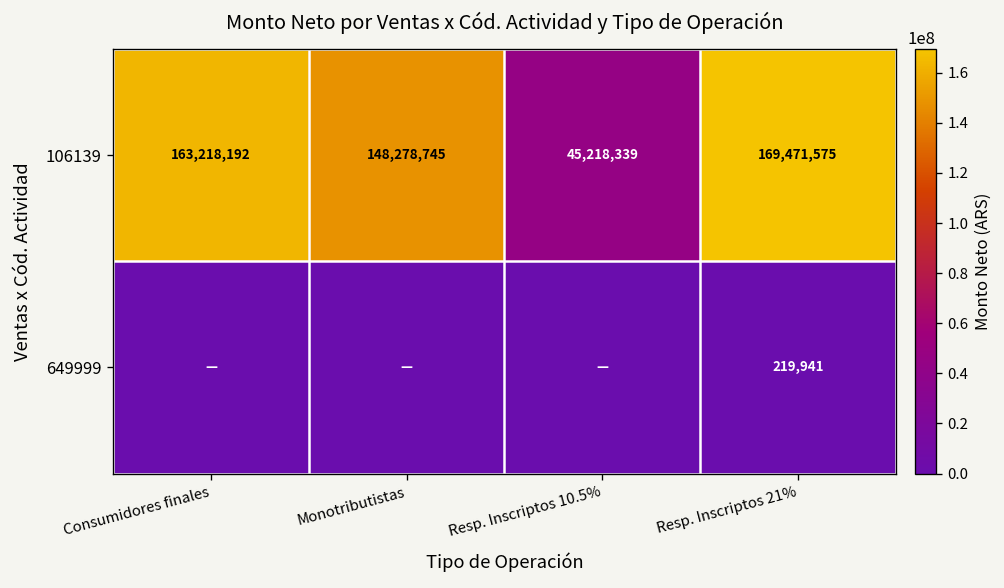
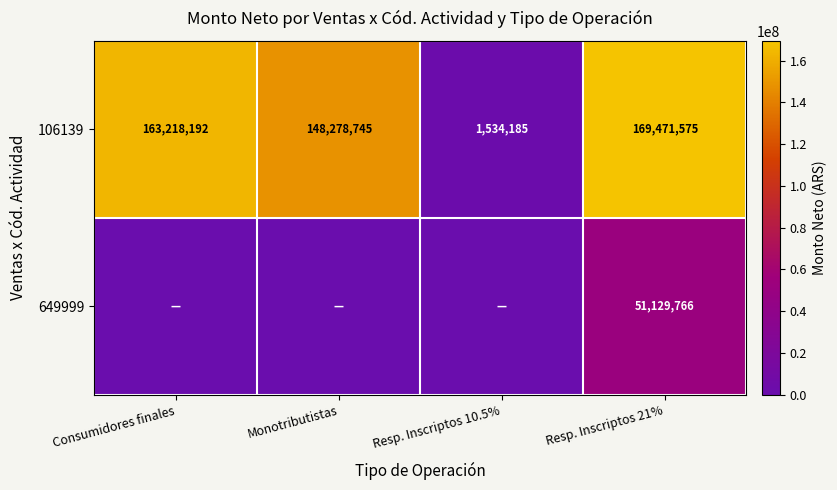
106139, Resp. Inscriptos 10.5%: 45,218,339 -> 1,534,185
649999, Resp. Inscriptos 21%: 219,941 -> 51,129,766
